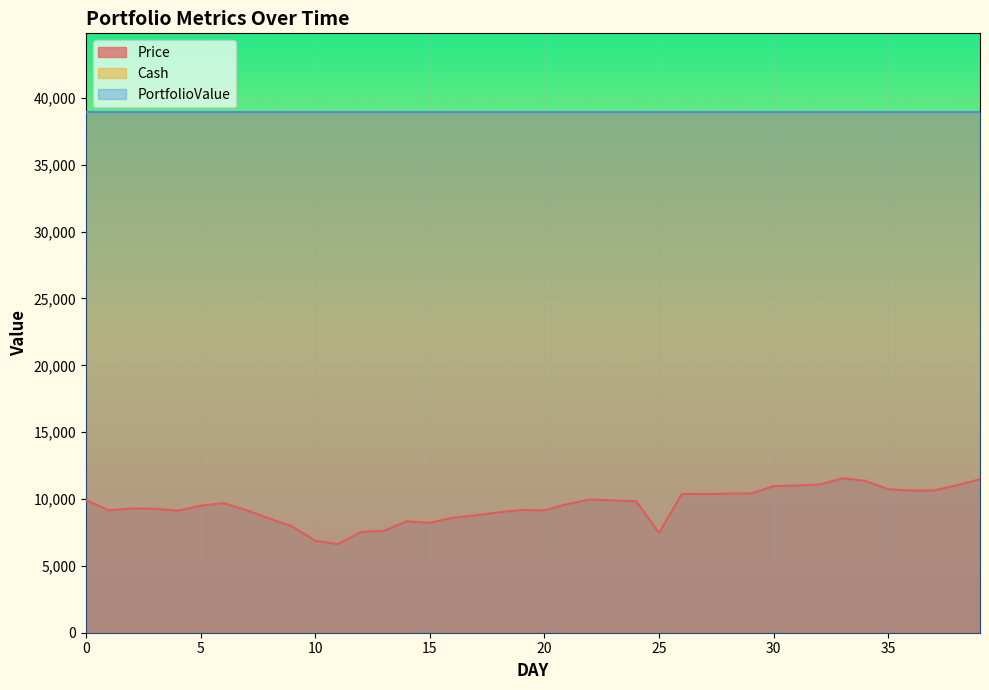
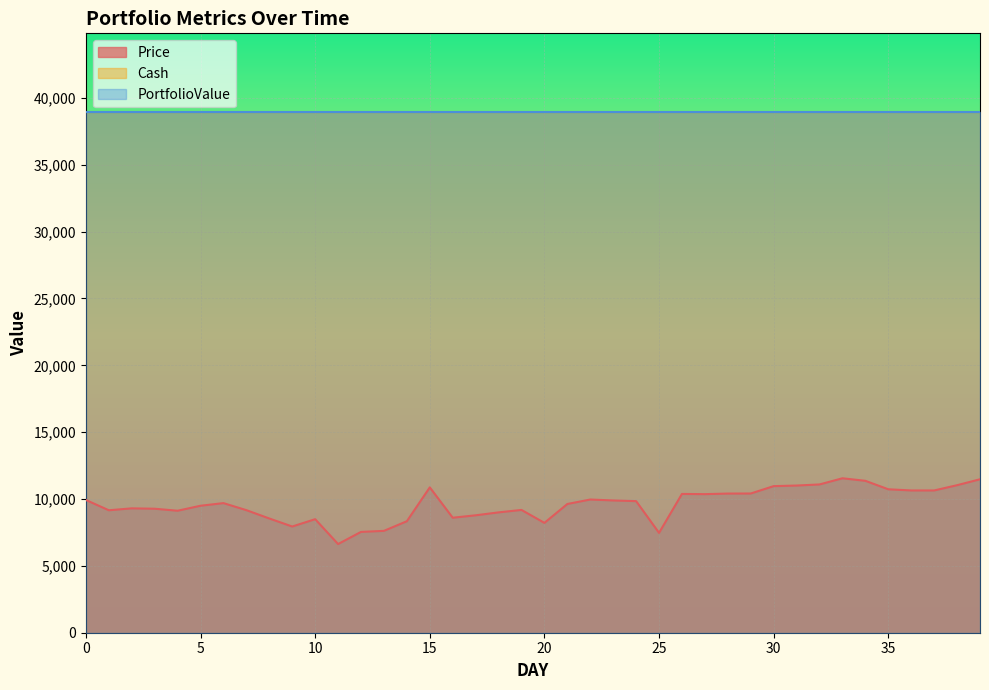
Price, 10: 6,900 -> 8,500
Price, 15: 8,200 -> 10,900
Price, 20: 9,100 -> 8,200
